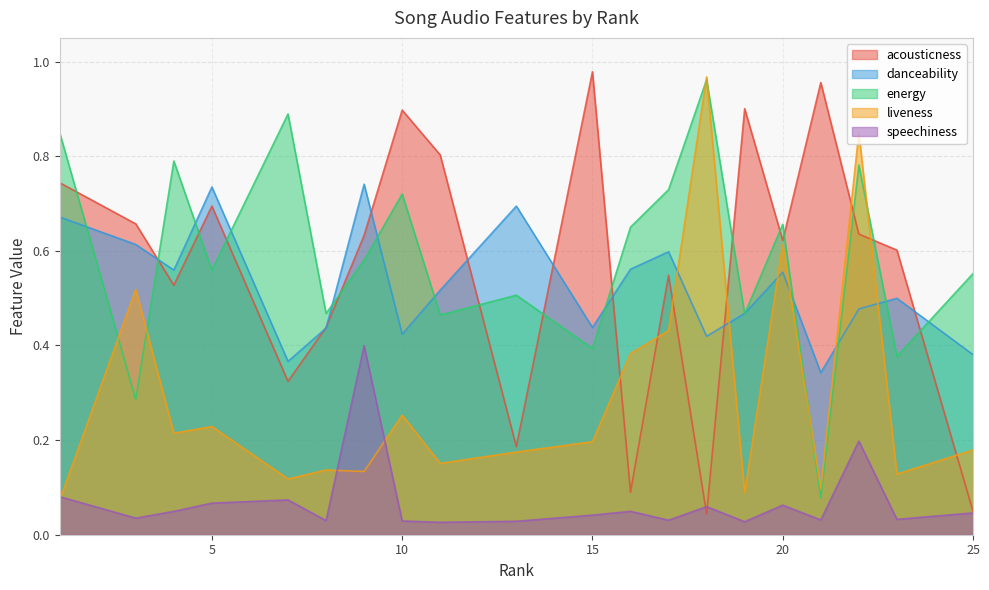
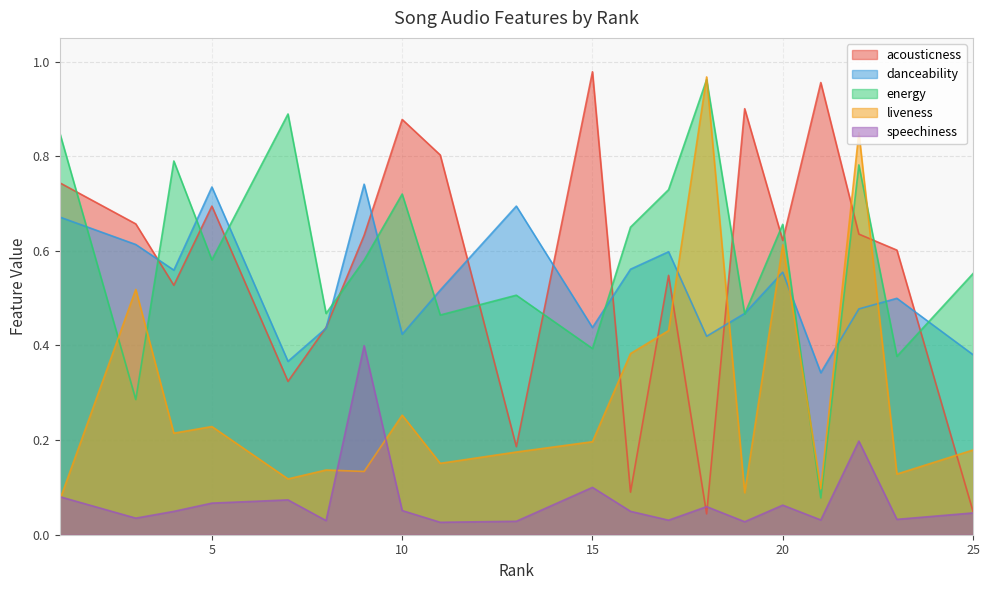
energy, 5: 0.56 -> 0.58
acousticness, 10: 0.90 -> 0.88
speechiness, 10: 0.03 -> 0.05
speechiness, 15: 0.04 -> 0.10
